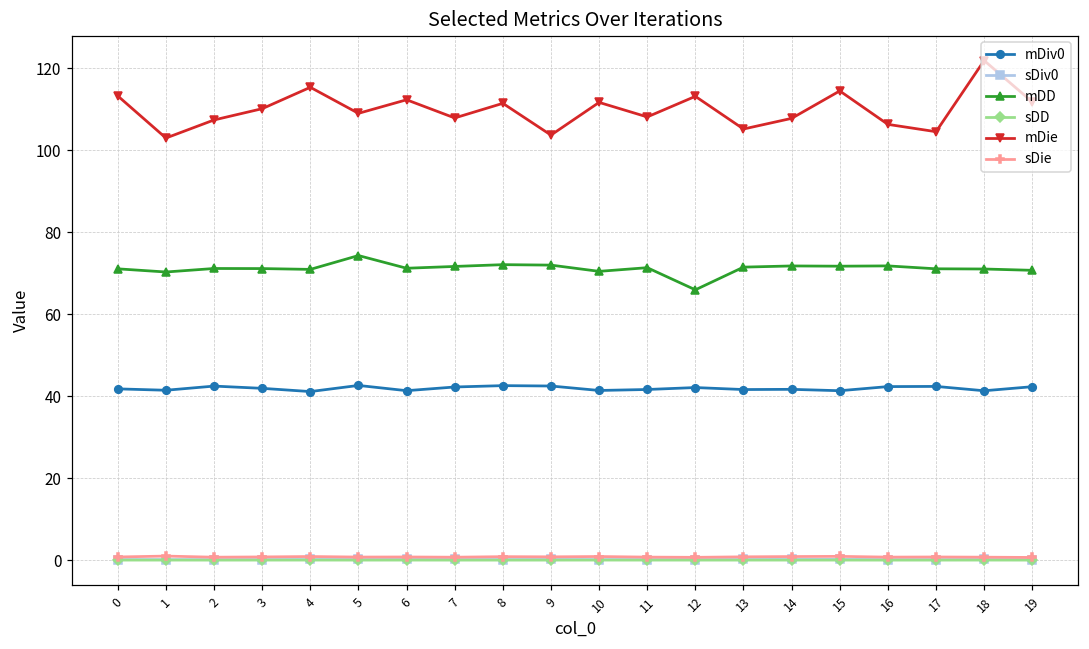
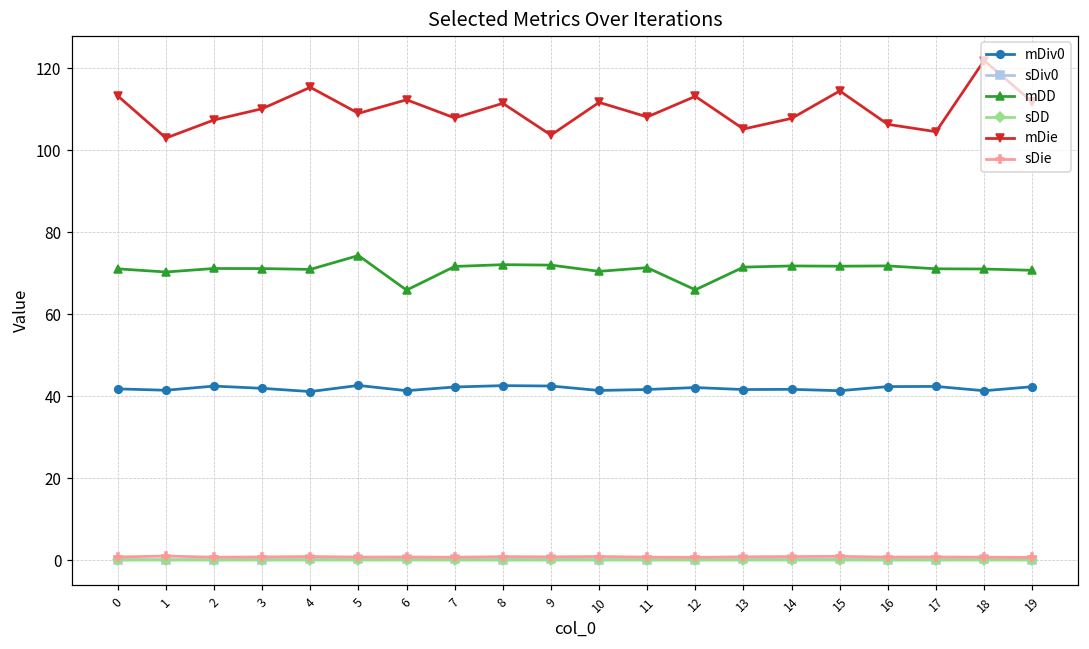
mDD, 6: 71 -> 66
